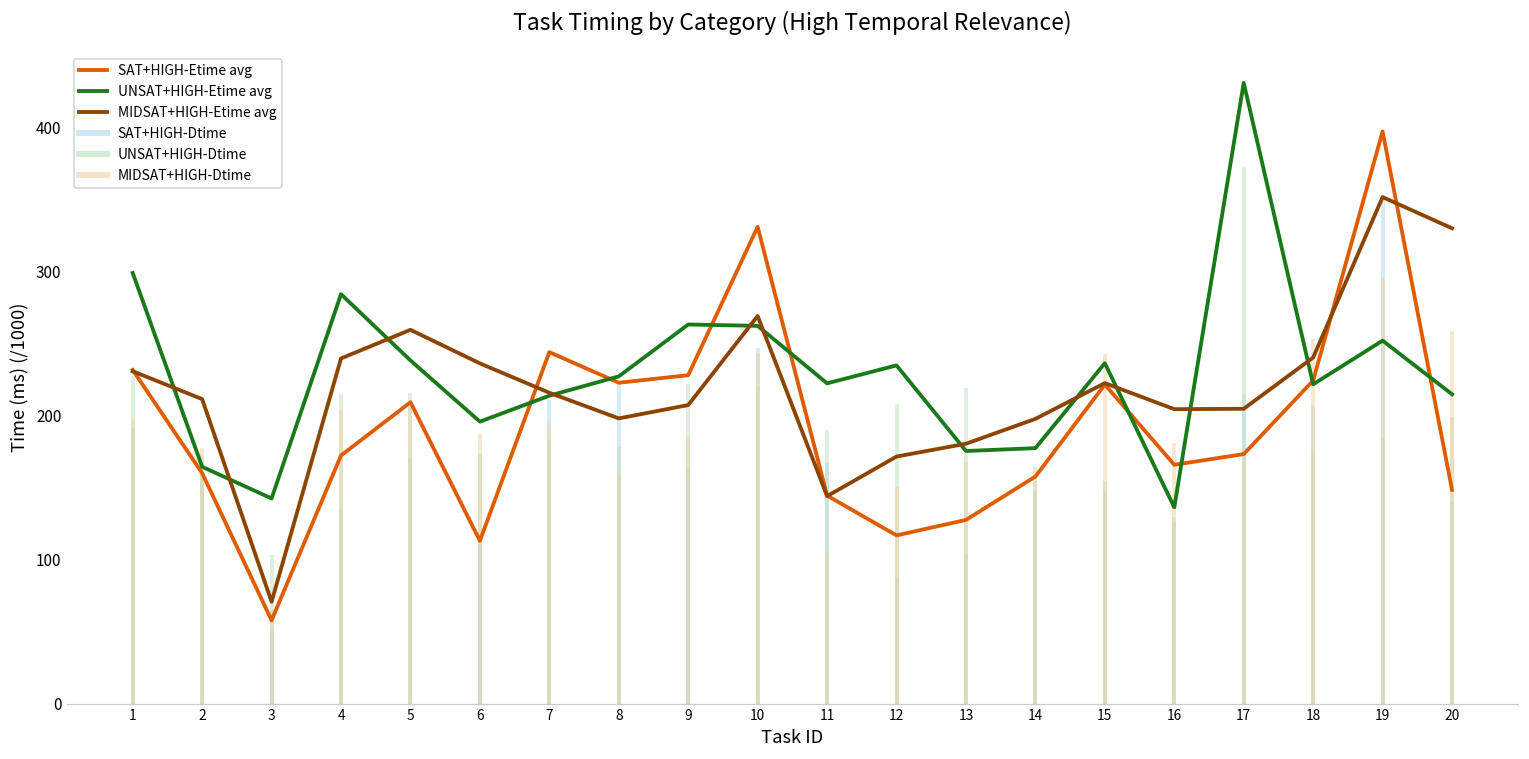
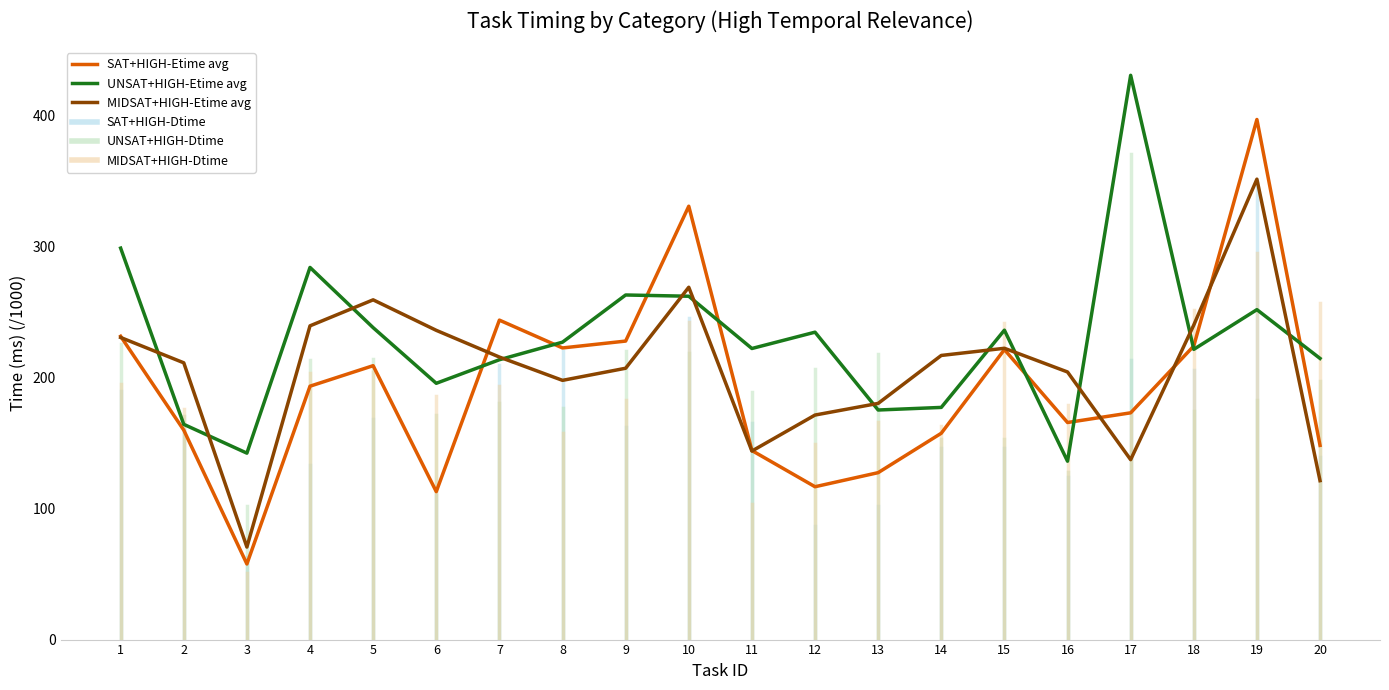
SAT+HIGH-Etime avg, 4: 172 -> 194
MIDSAT+HIGH-Etime avg, 14: 198 -> 217
MIDSAT+HIGH-Etime avg, 17: 205 -> 137
MIDSAT+HIGH-Etime avg, 20: 330 -> 121
